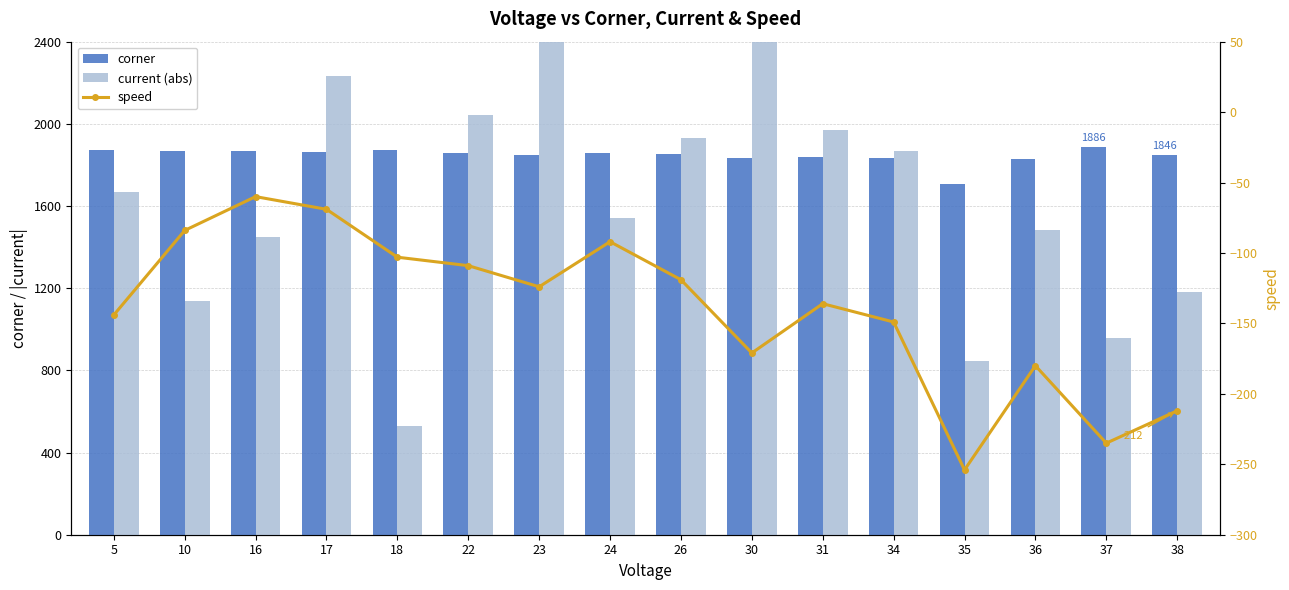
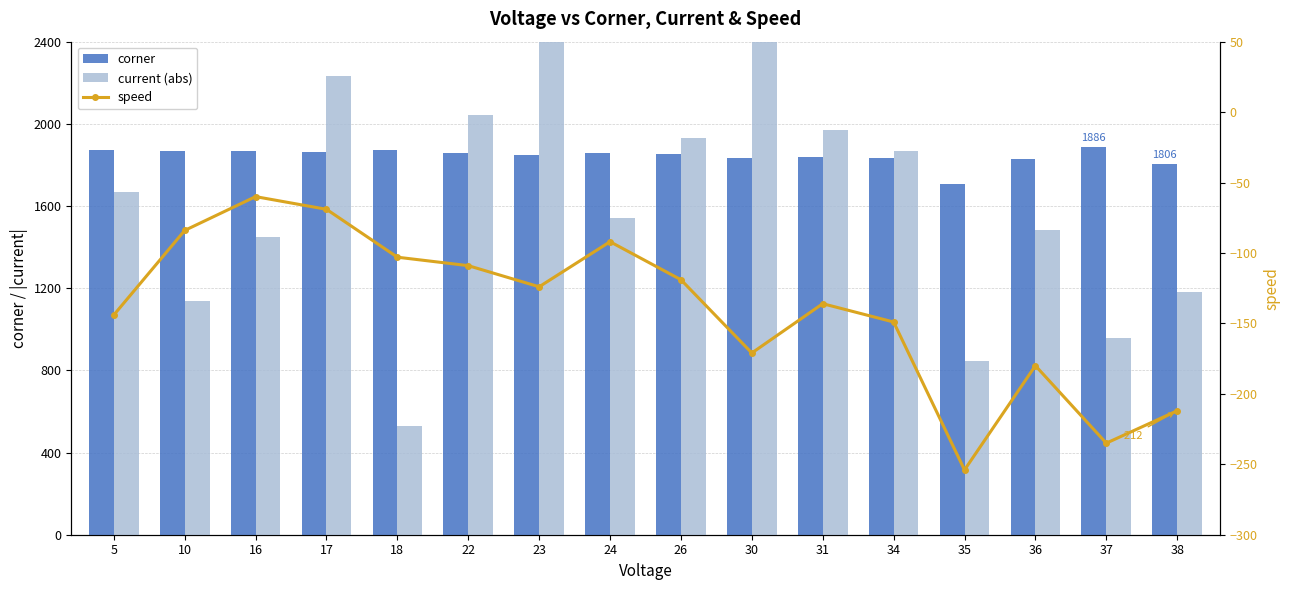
corner, 38: 1846 -> 1806
